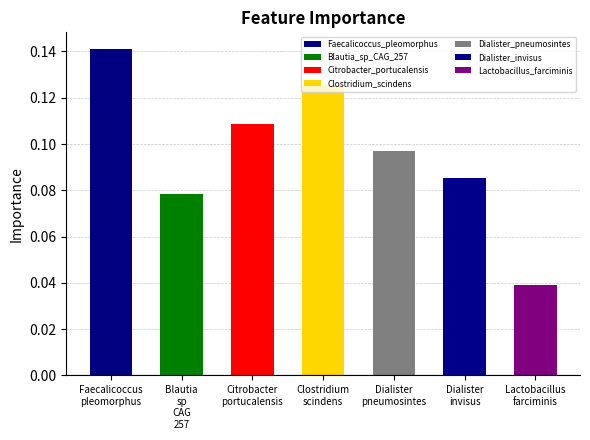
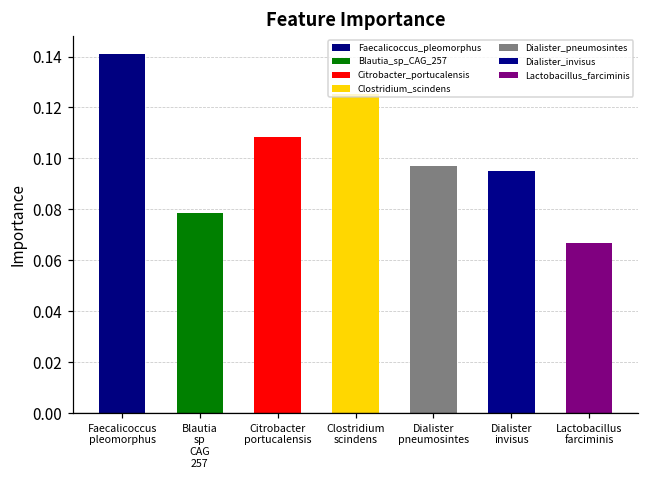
Dialister invisus: 0.085 -> 0.095
Lactobacillus farciminis: 0.039 -> 0.067
